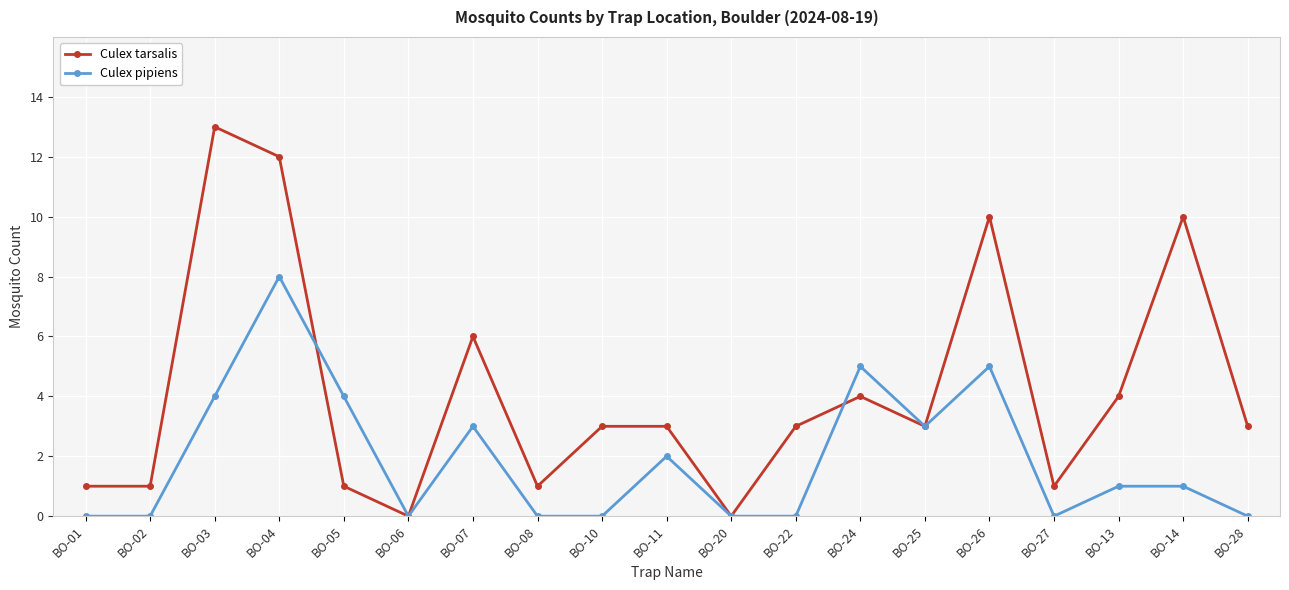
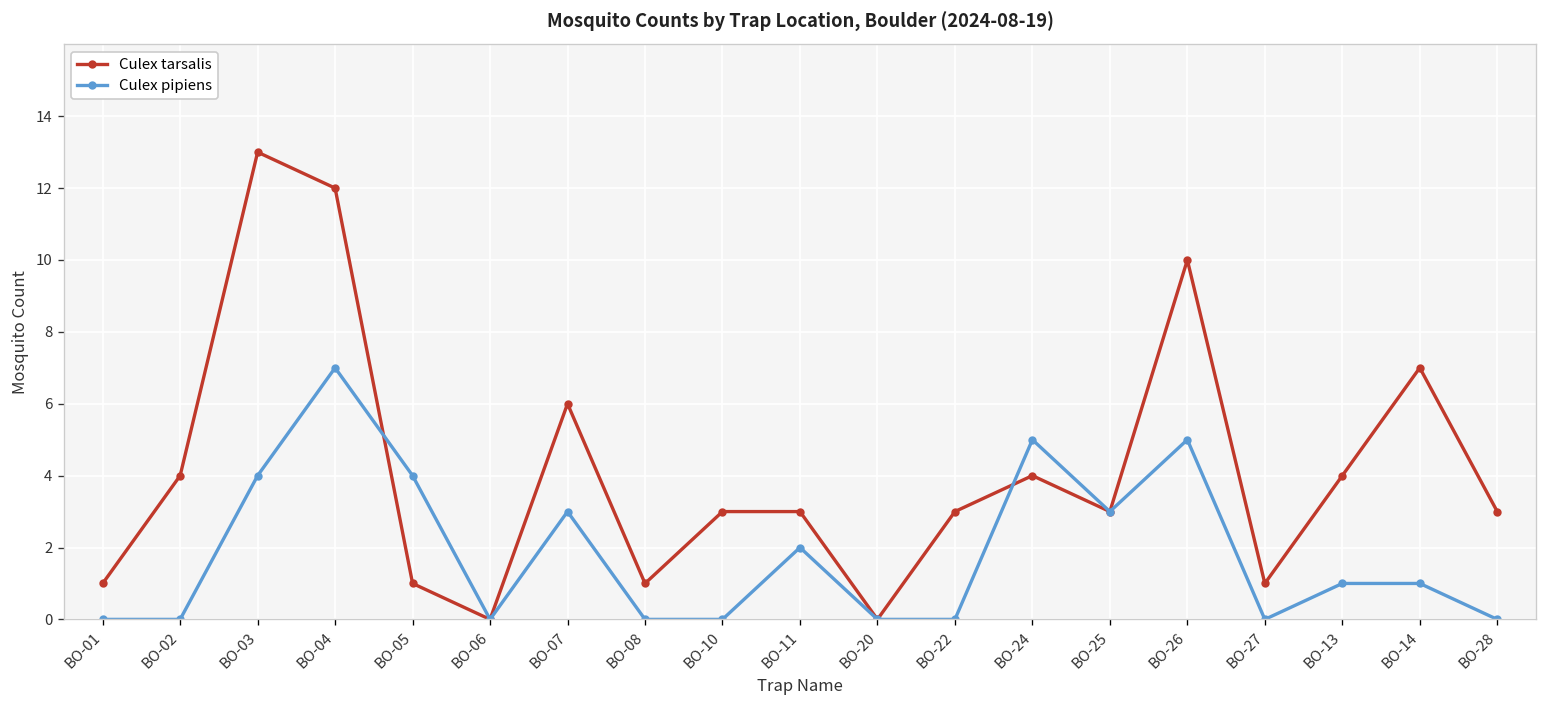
Culex tarsalis, BO-02: 1 -> 4
Culex pipiens, BO-04: 8 -> 7
Culex tarsalis, BO-14: 10 -> 7
